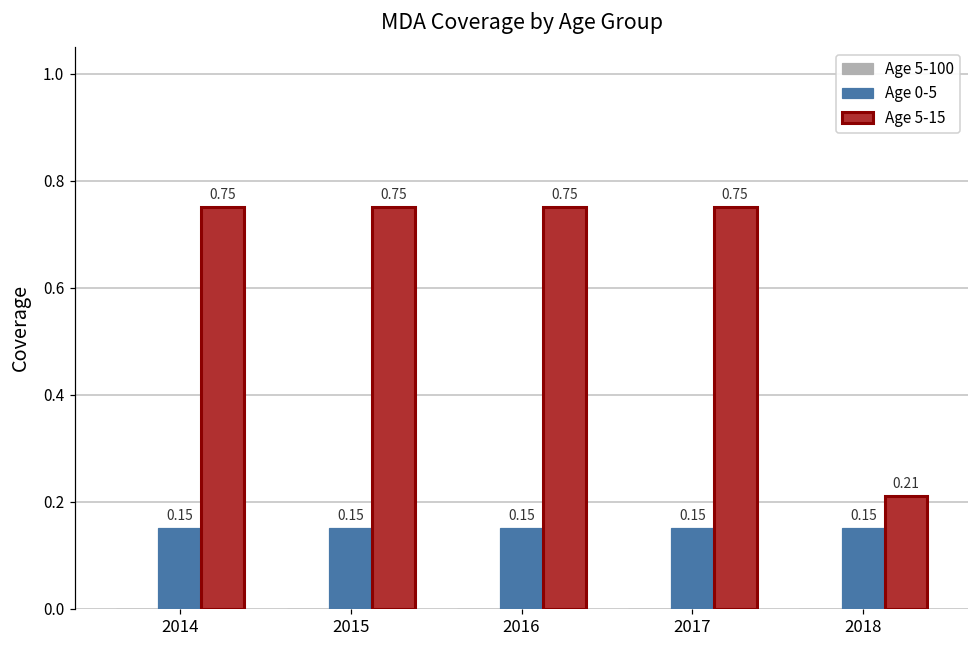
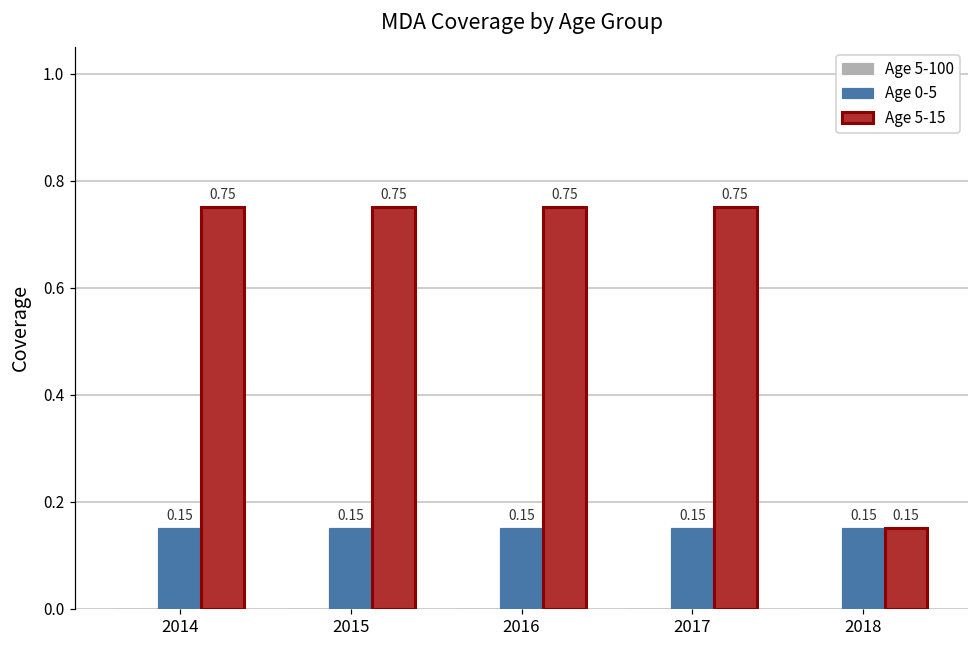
Age 5-15, 2018: 0.21 -> 0.15
